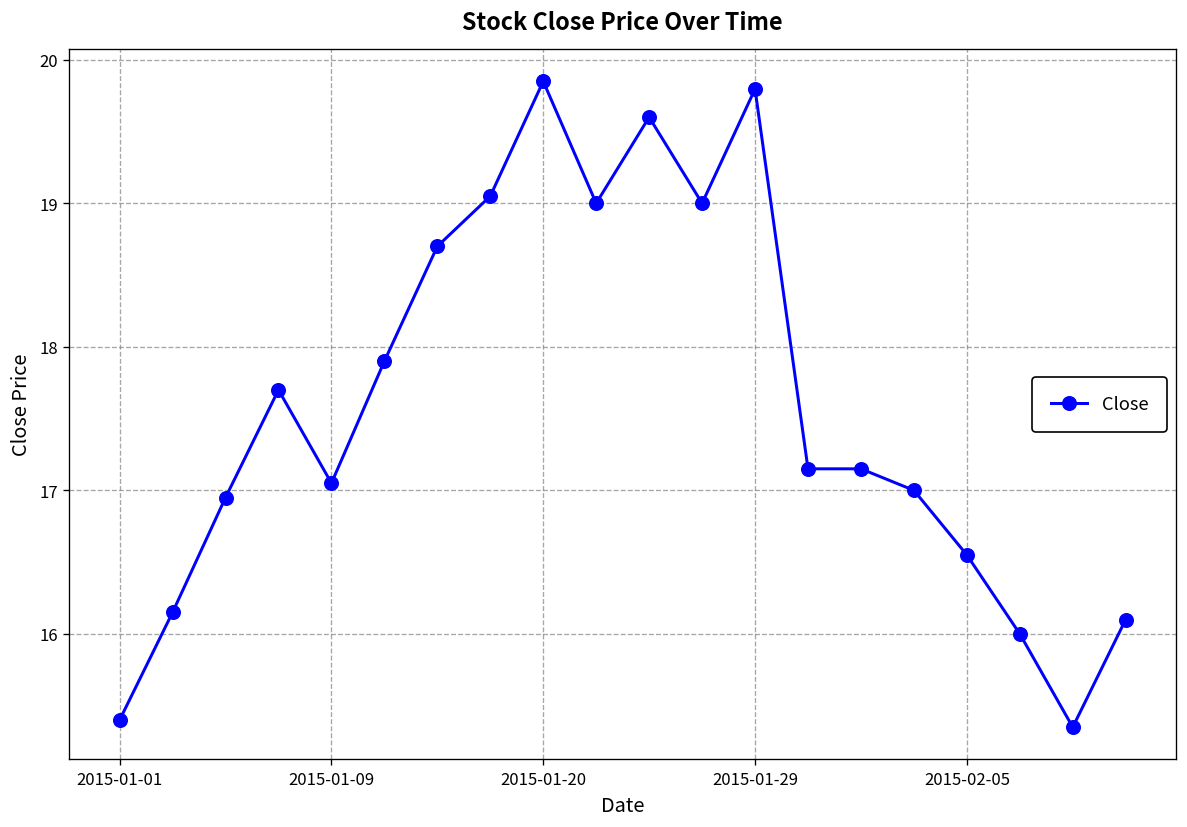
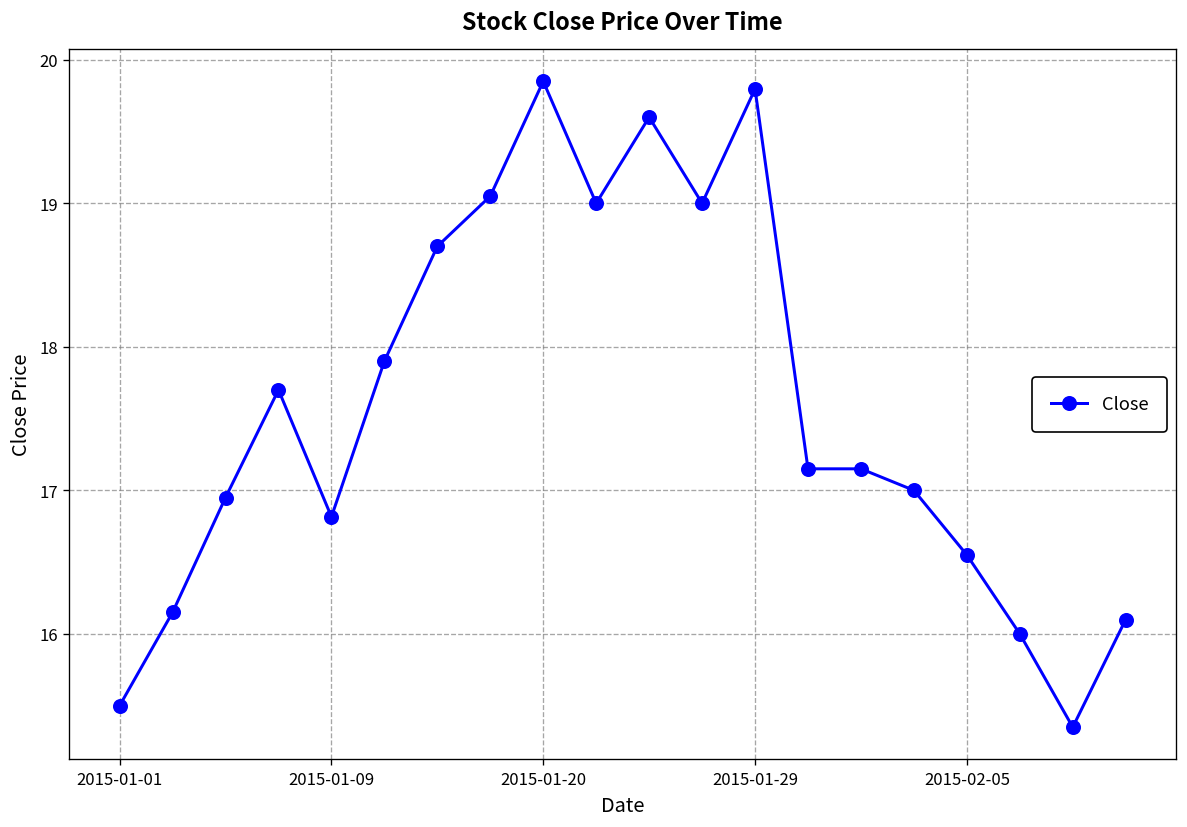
2015-01-01: 15.4 -> 15.5
2015-01-09: 17.05 -> 16.82
